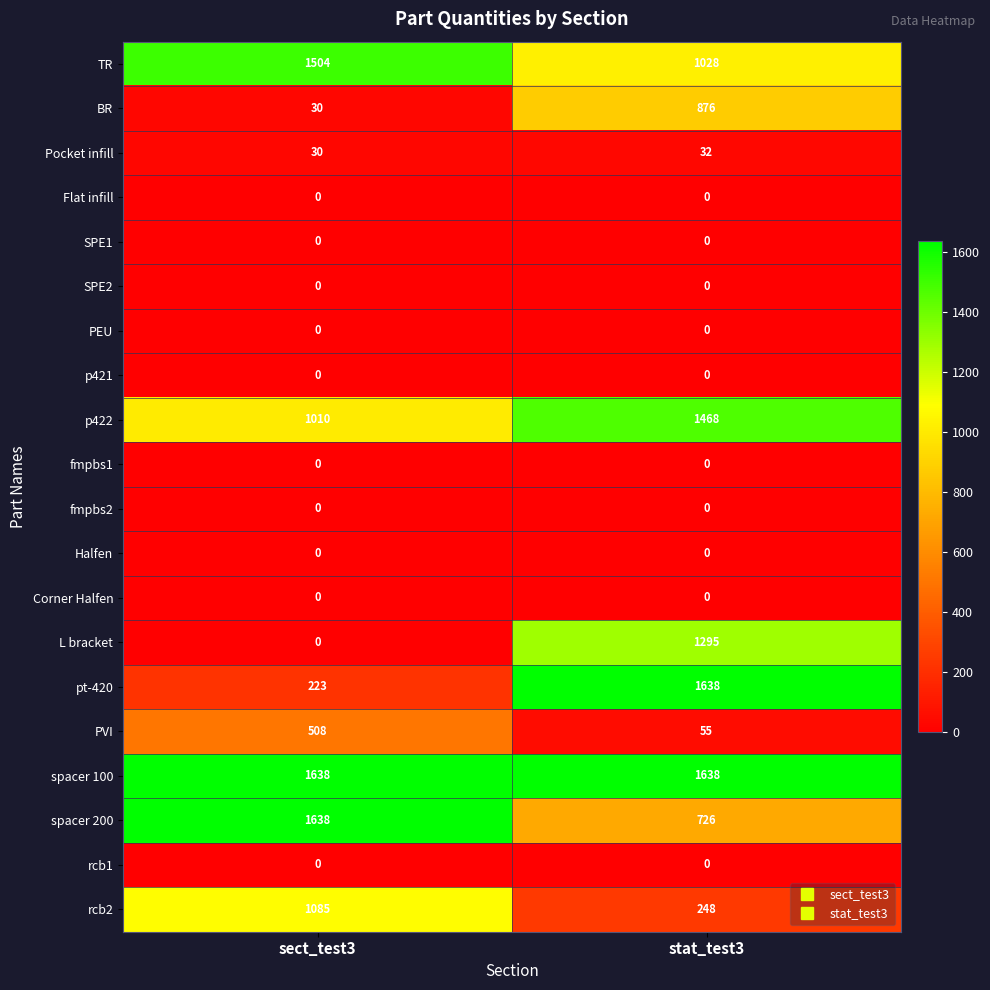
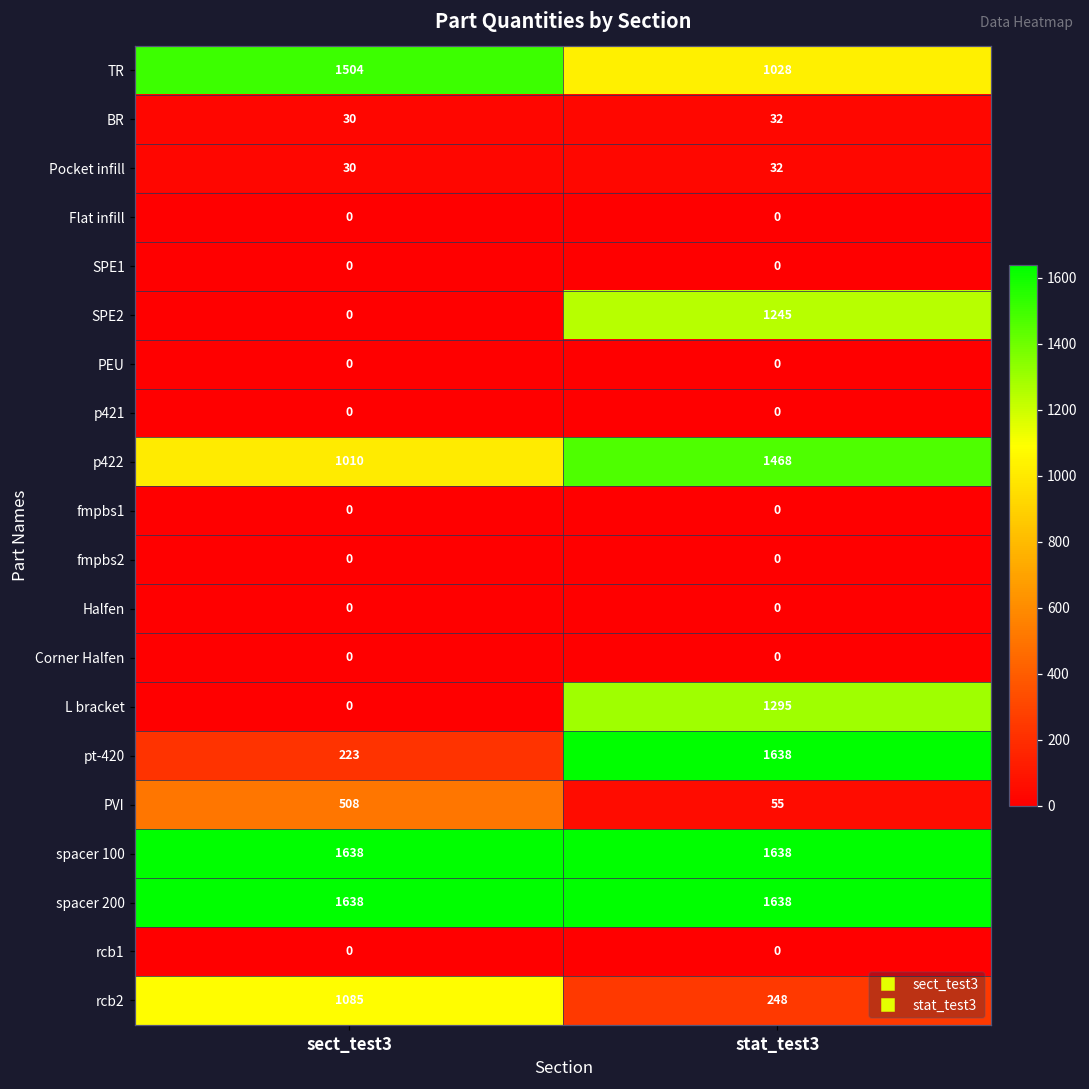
BR, stat_test3: 876 -> 32
SPE2, stat_test3: 0 -> 1245
spacer 200, stat_test3: 726 -> 1638
